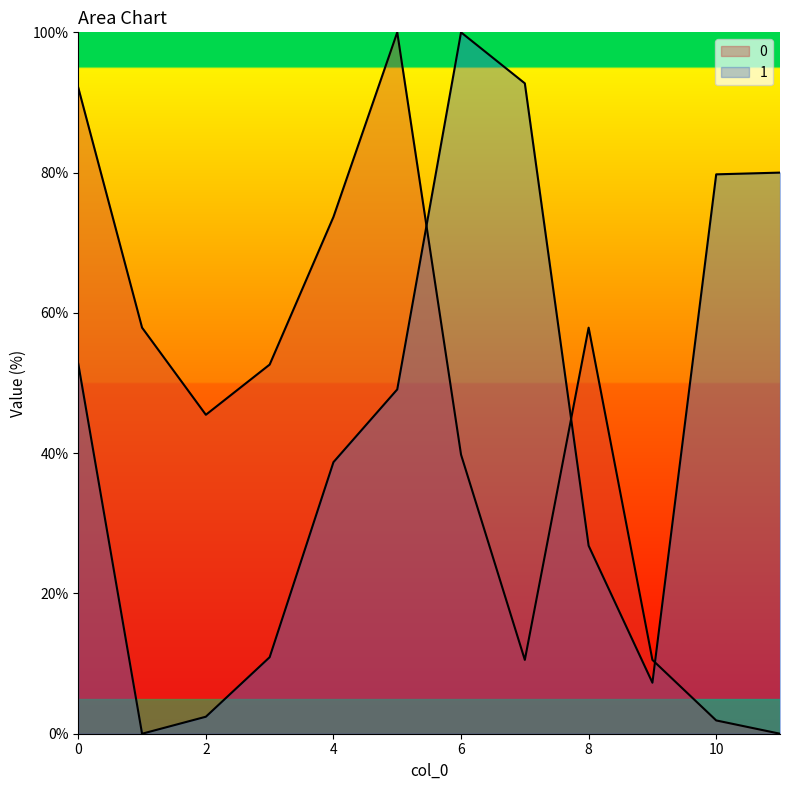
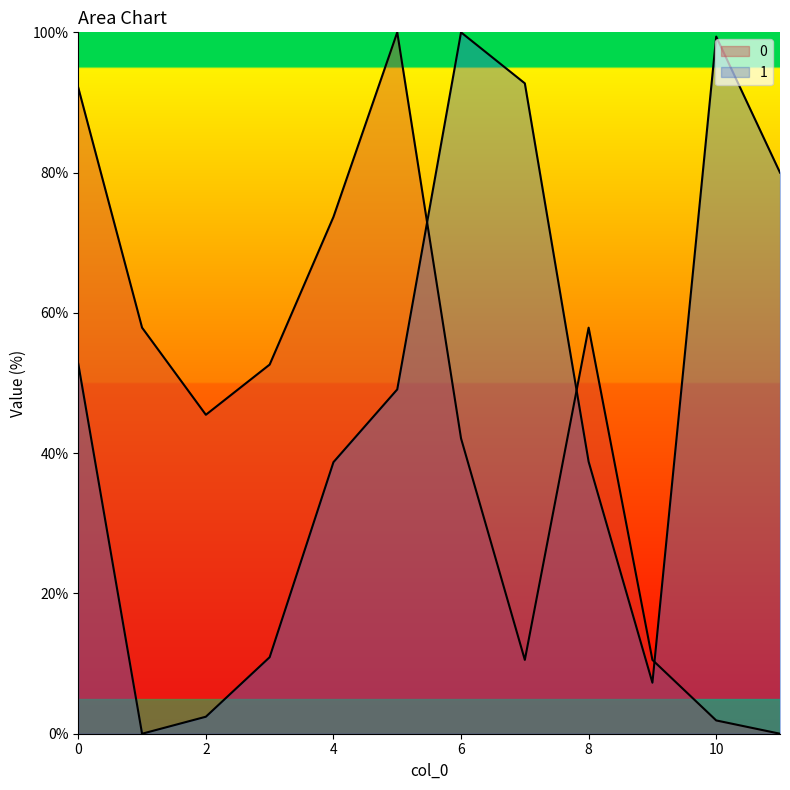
0, 6: 40% -> 42%
1, 8: 27% -> 39%
1, 10: 80% -> 99%
